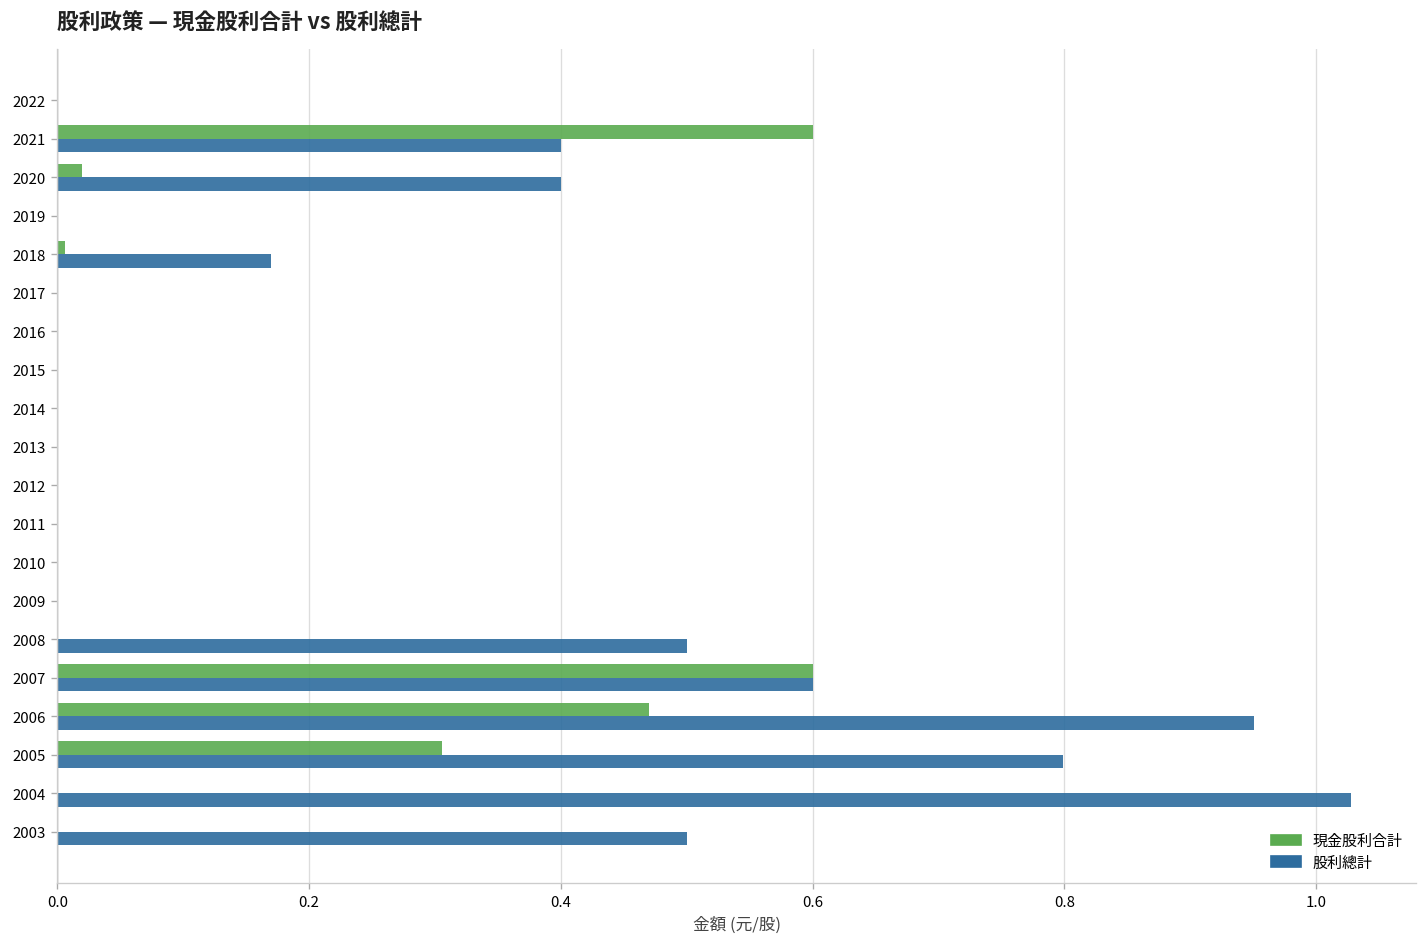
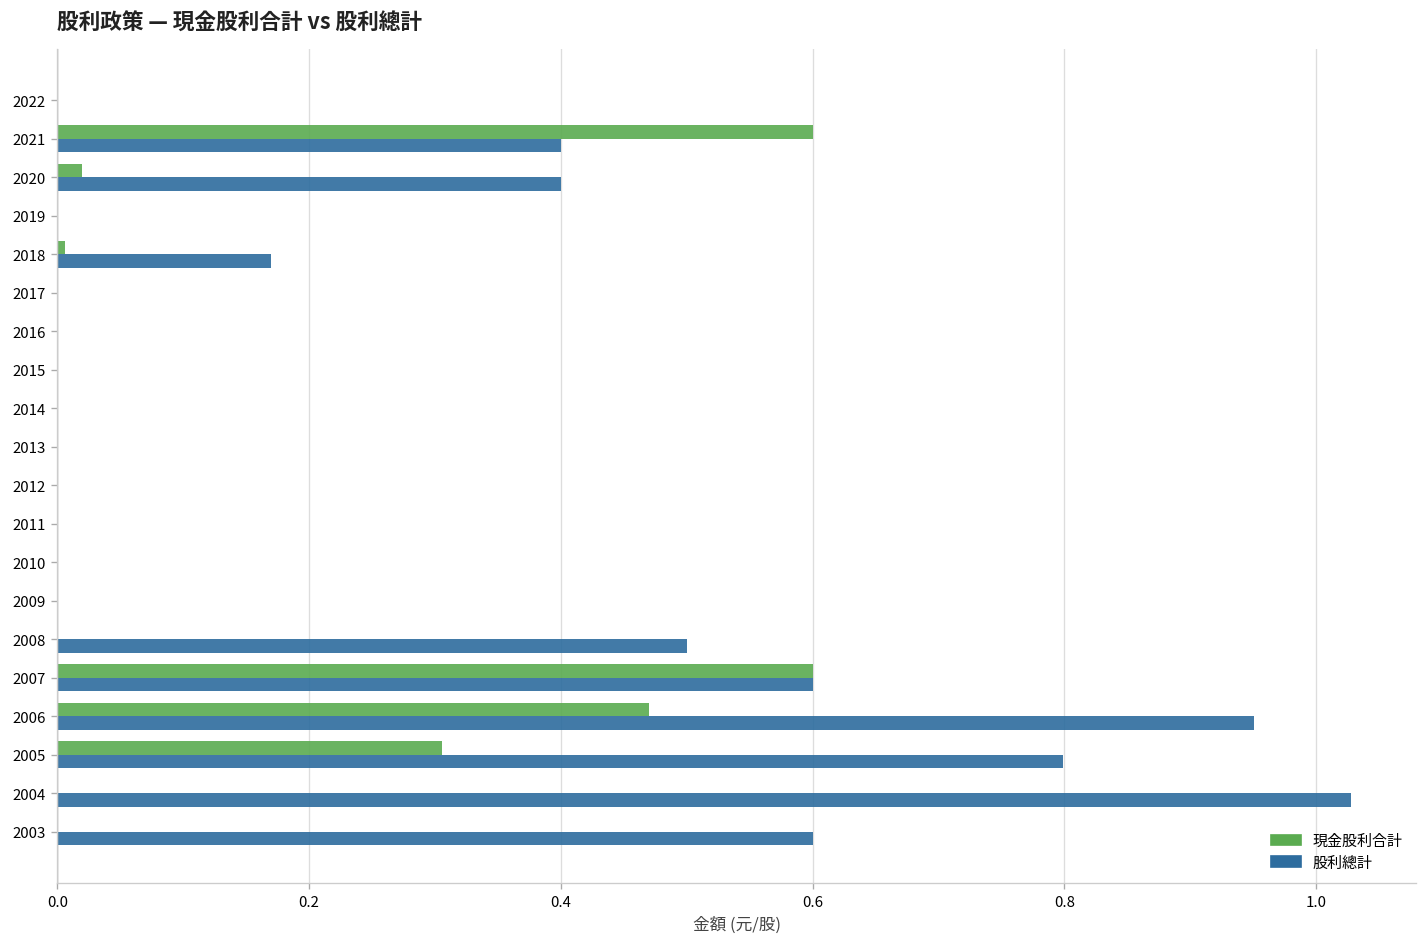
股利總計, 2003: 0.5 -> 0.6
